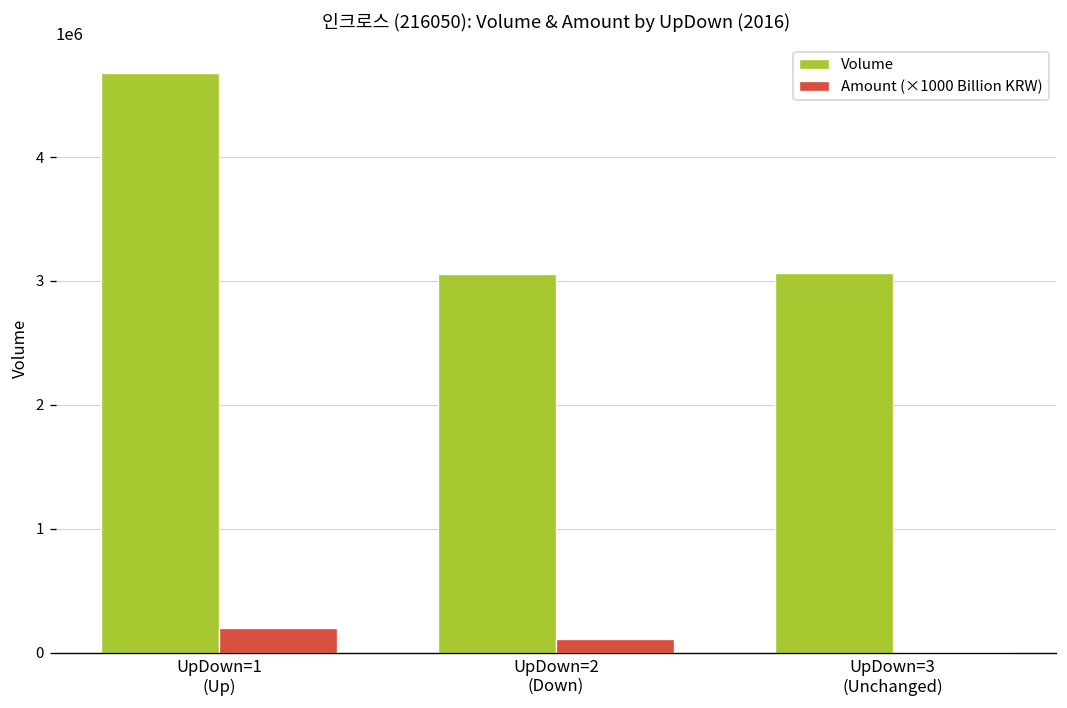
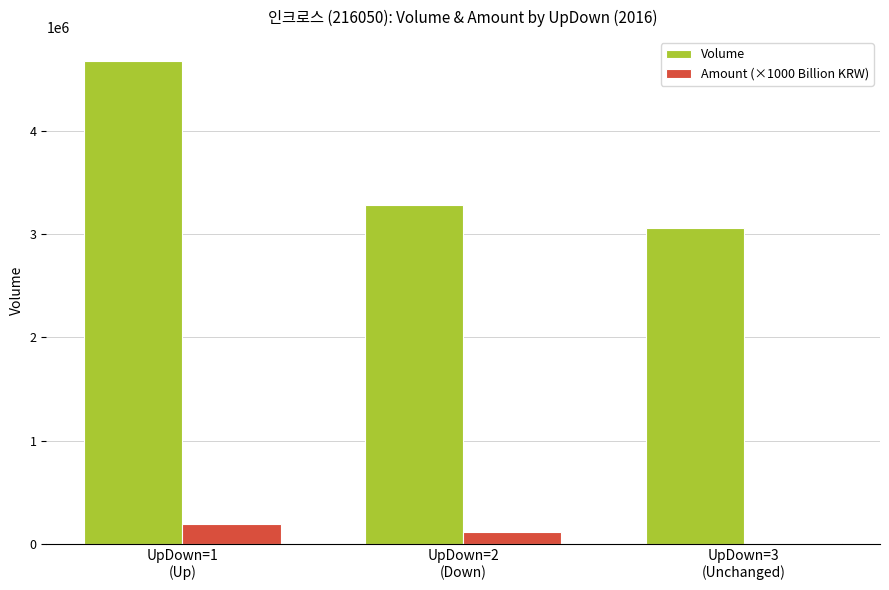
Volume, UpDown=2 (Down): 3060000 -> 3290000
